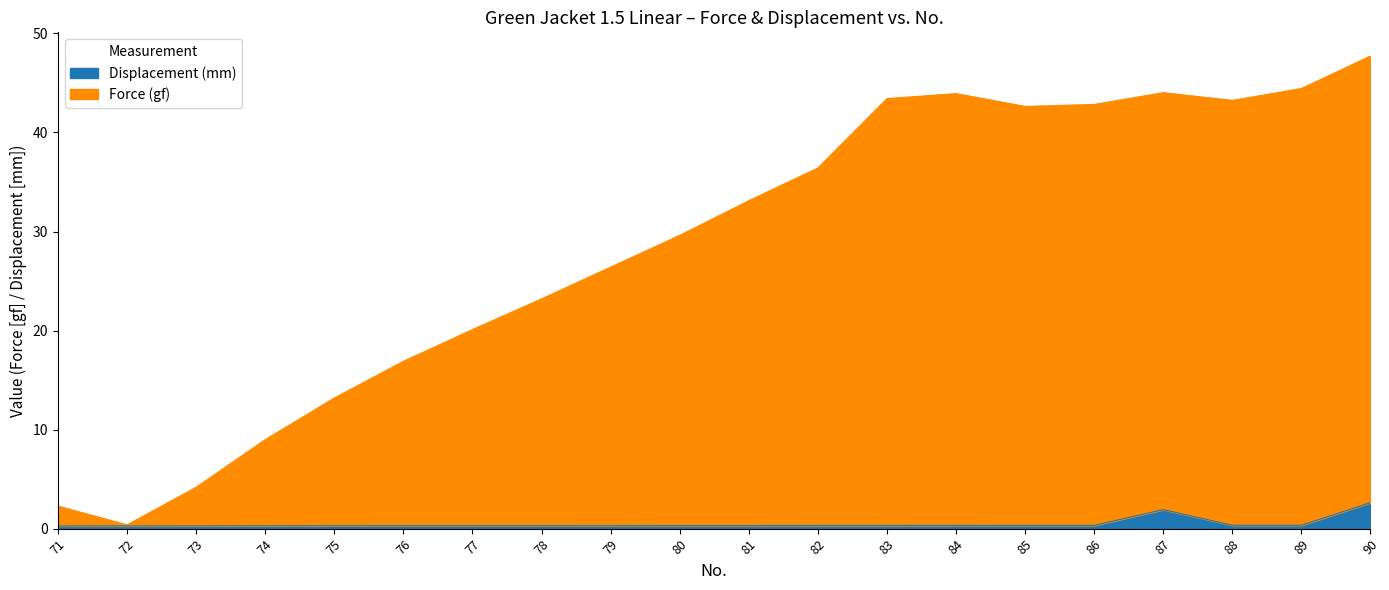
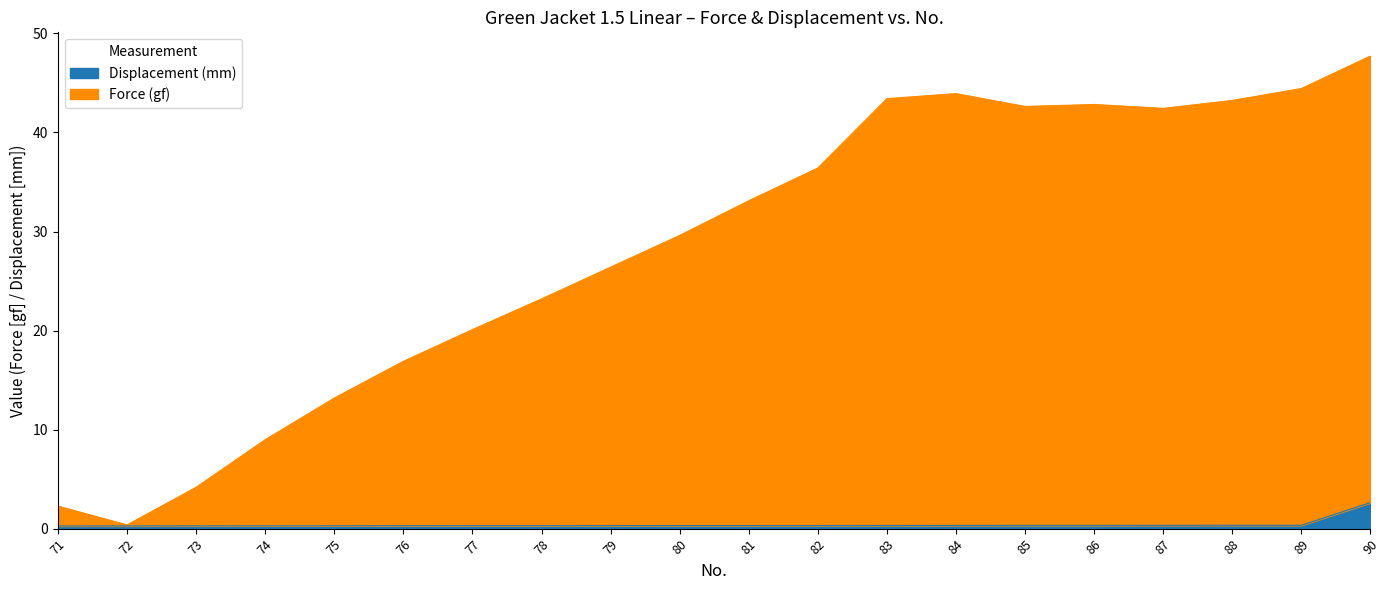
Displacement (mm), 87: 2 -> 0
